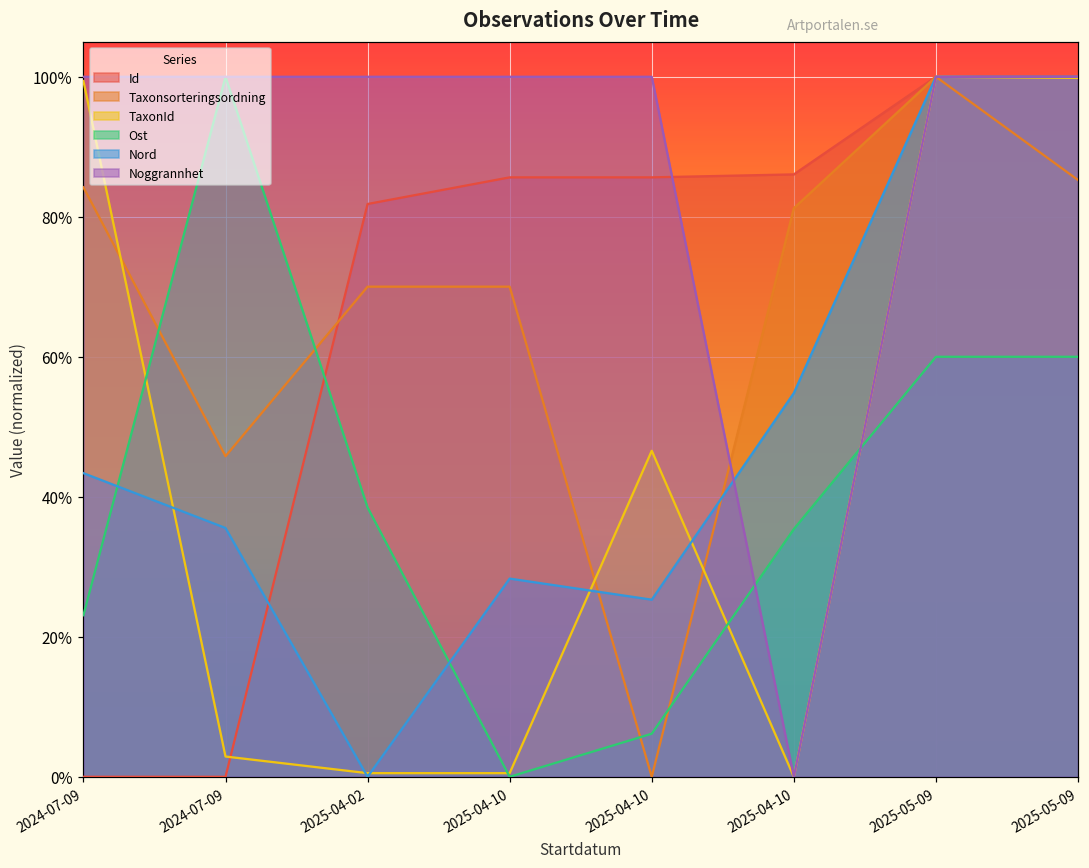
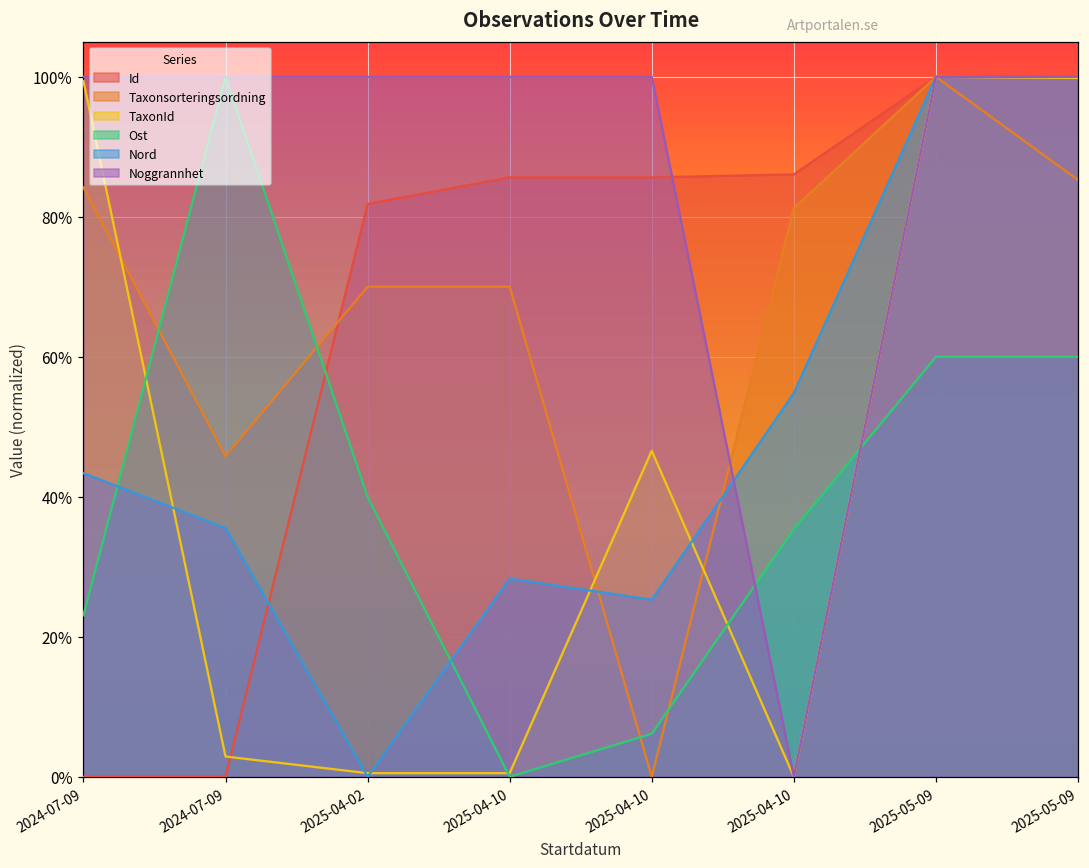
Ost, 2025-04-02: 38% -> 40%
